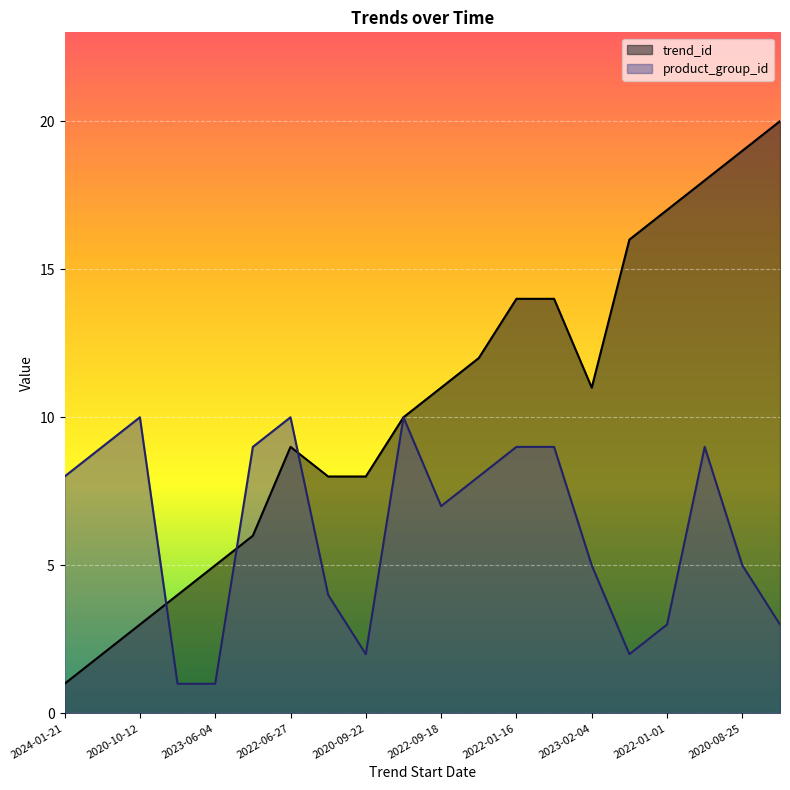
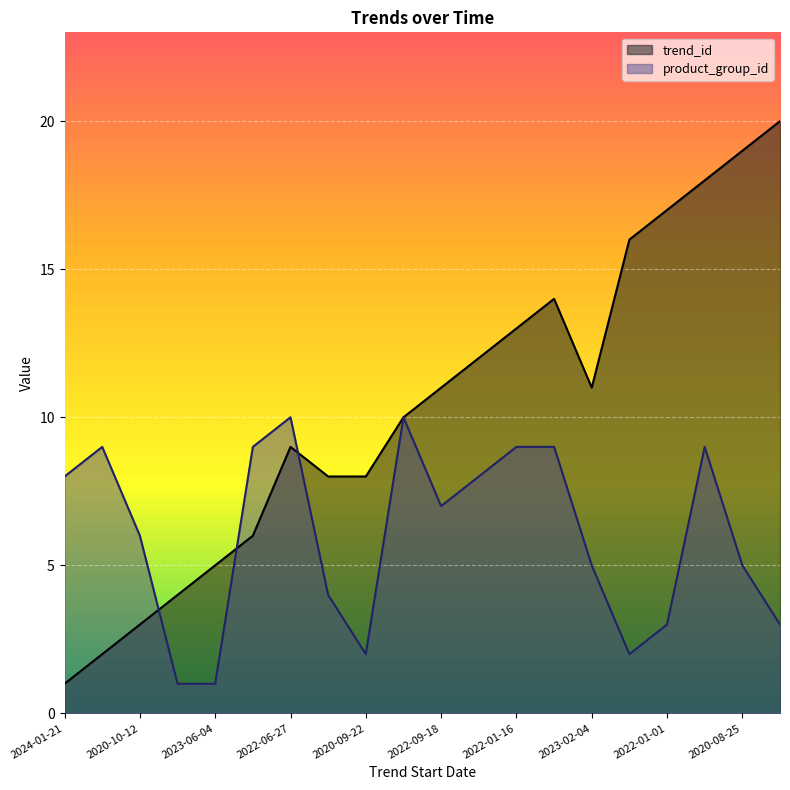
product_group_id, 2020-10-12: 10 -> 6
trend_id, 2022-01-16: 14 -> 13
